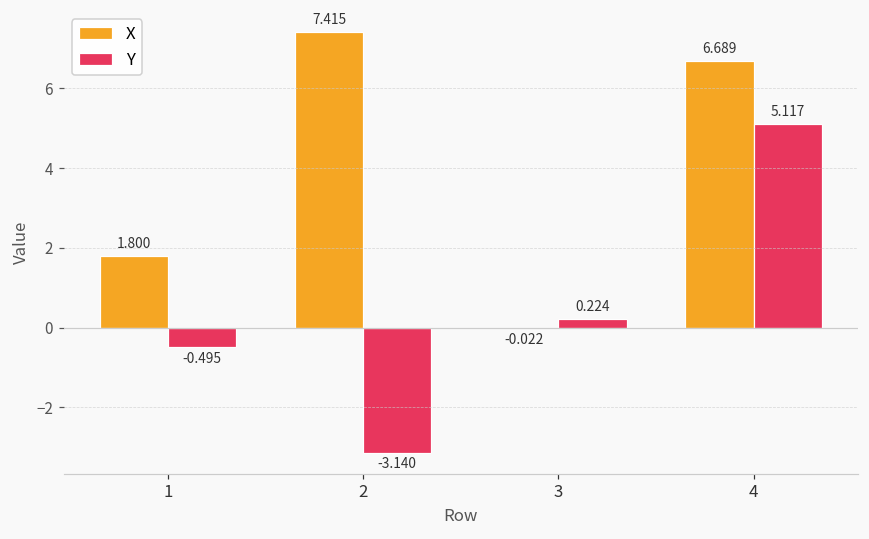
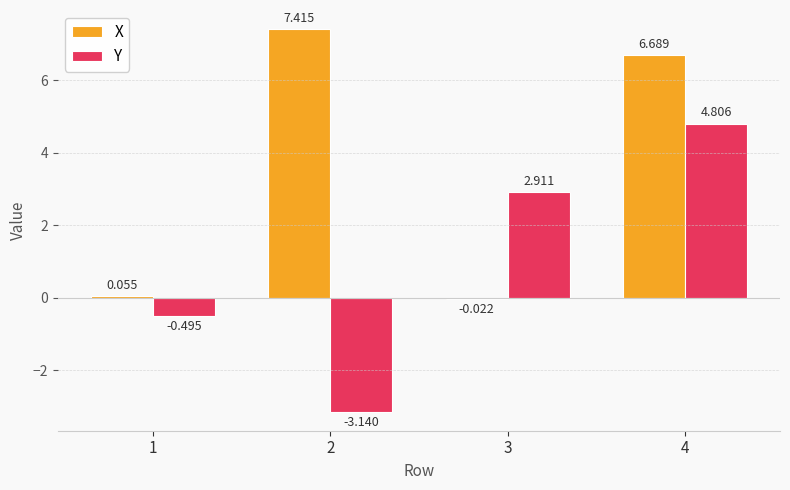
X, 1: 1.800 -> 0.055
Y, 3: 0.224 -> 2.911
Y, 4: 5.117 -> 4.806
